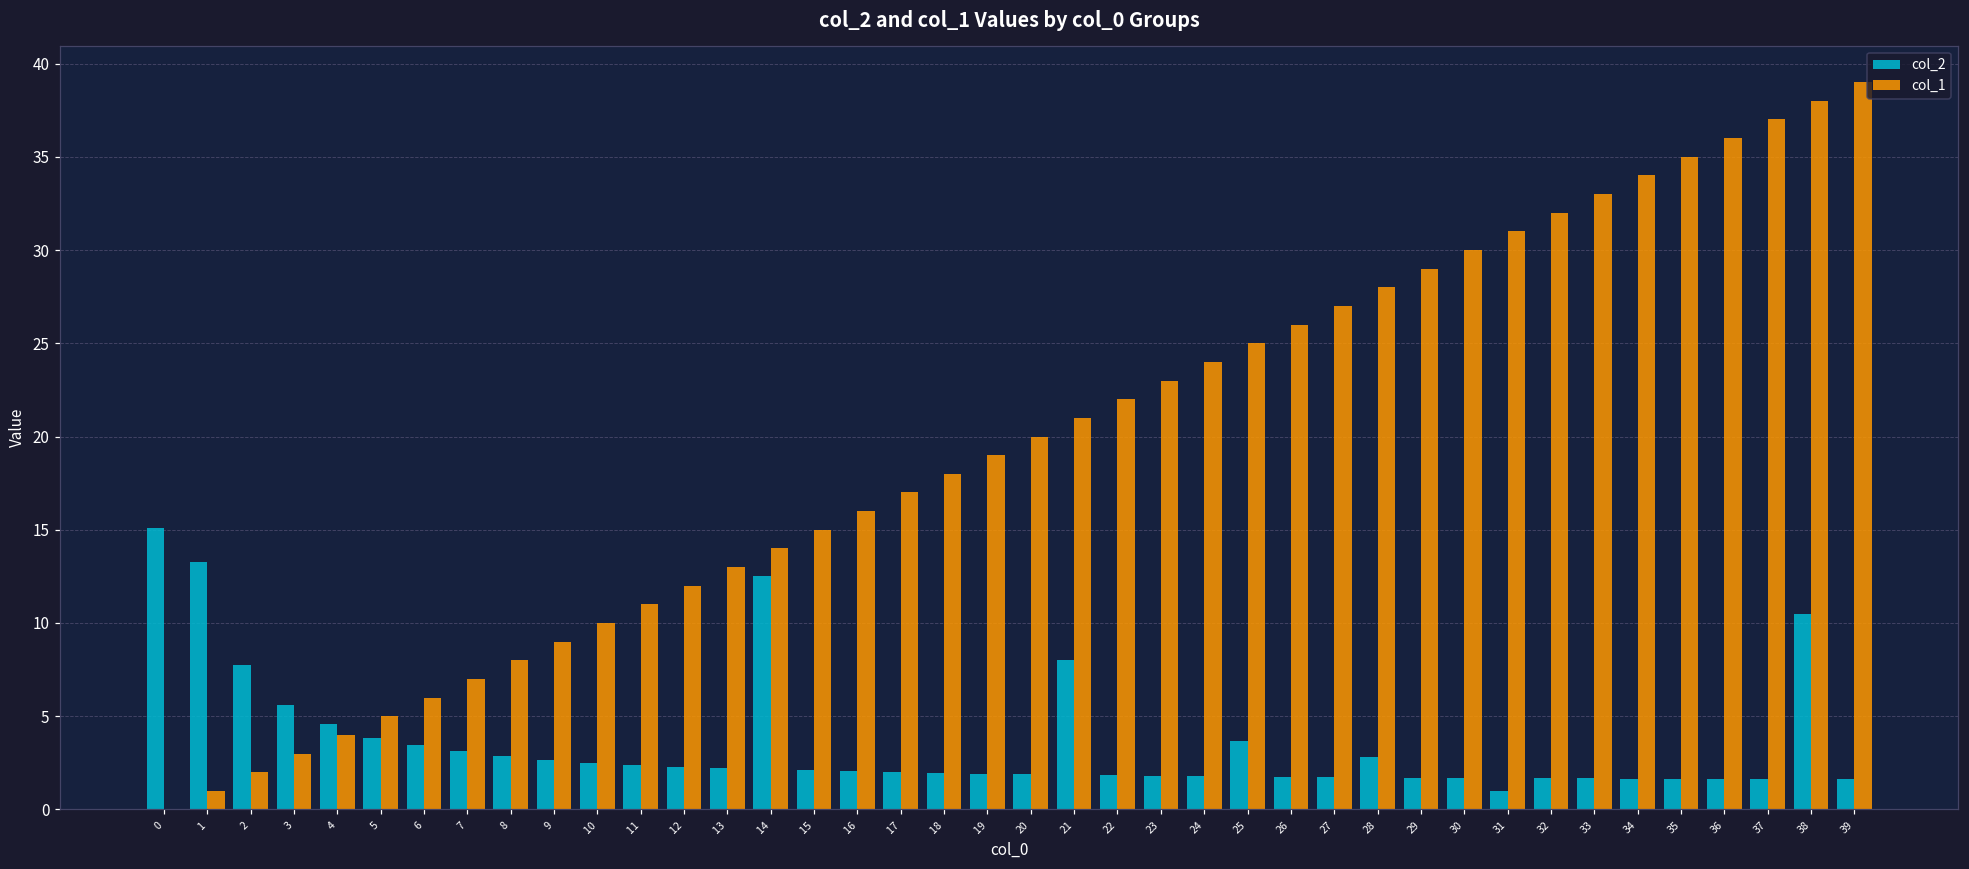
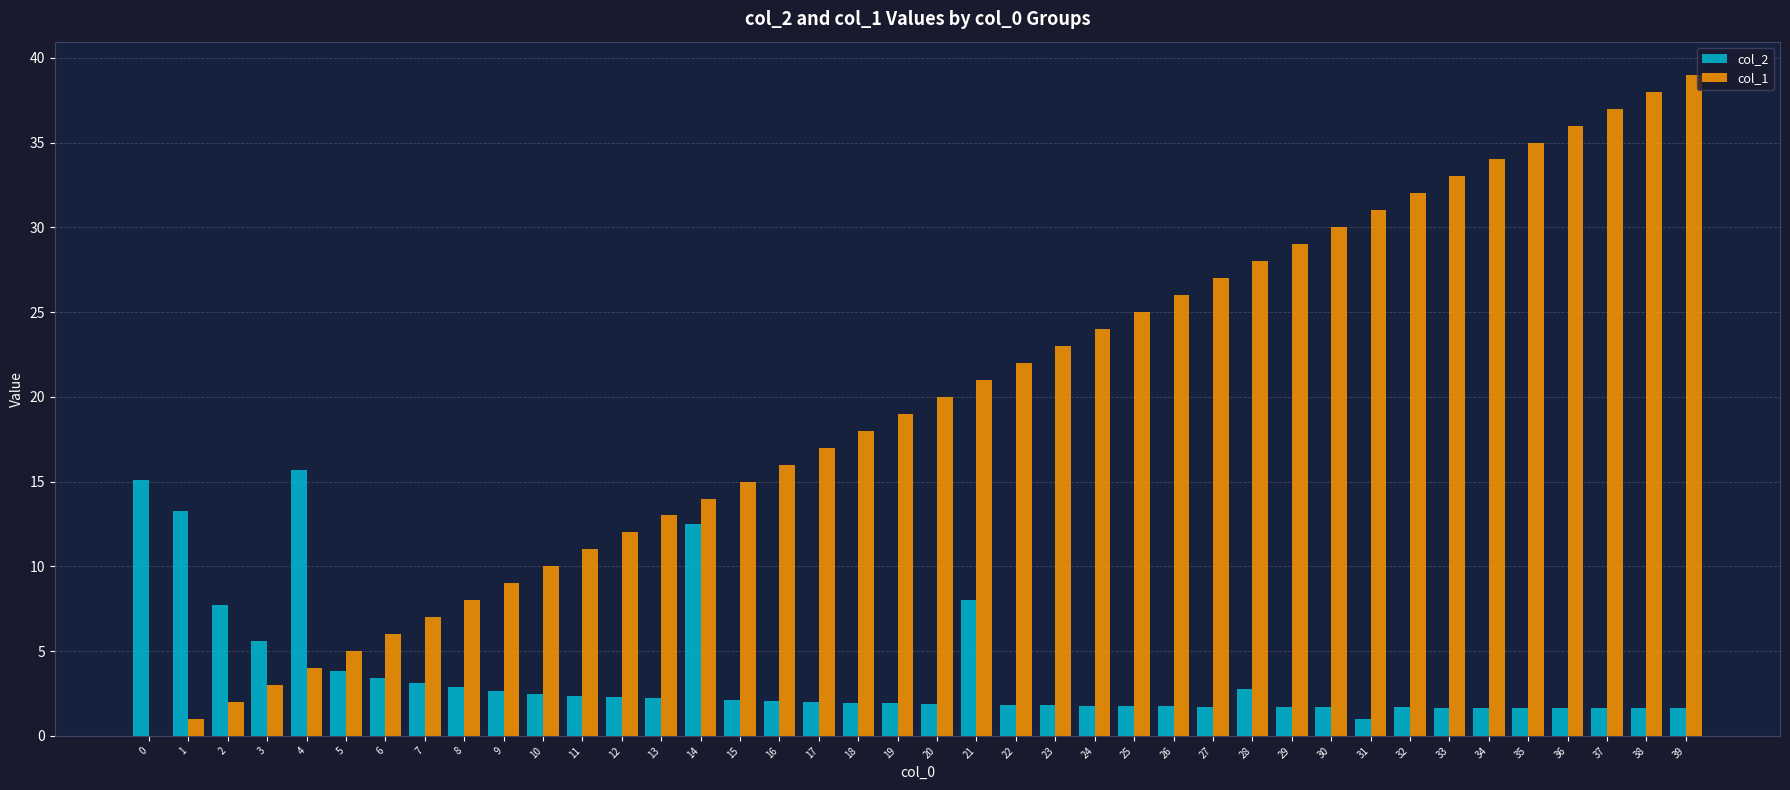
col_2, 4: 4.6 -> 15.7
col_2, 25: 3.7 -> 1.8
col_2, 38: 10.5 -> 1.6
